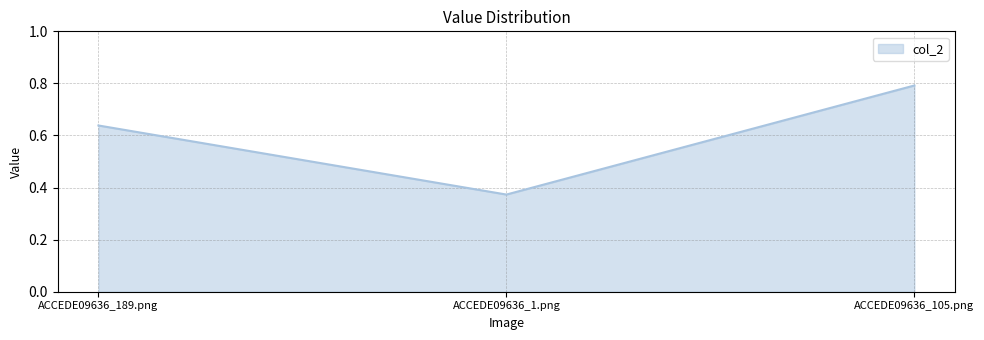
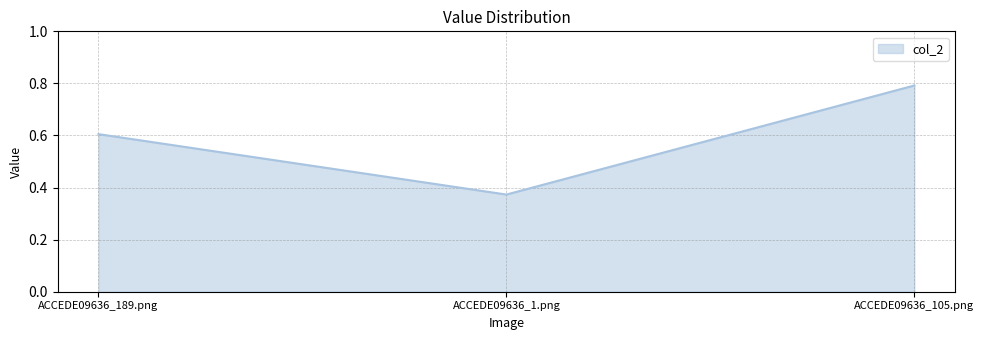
ACCEDE09636_189.png: 0.64 -> 0.61
